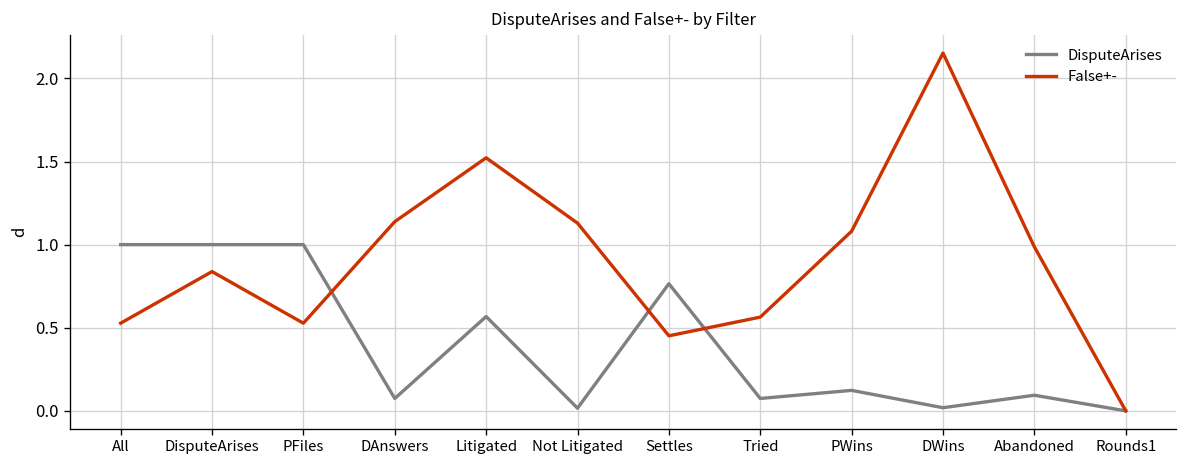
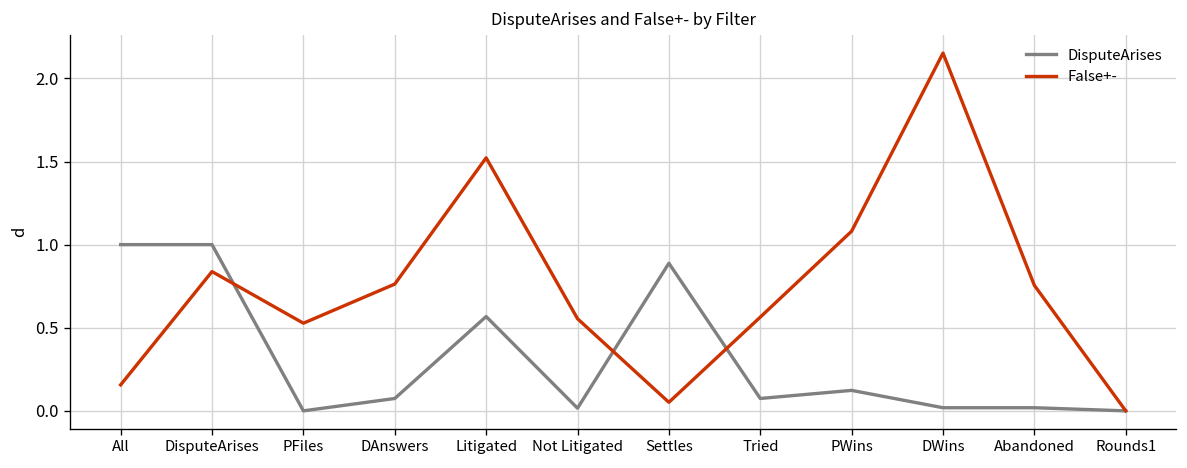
False+-, All: 0.53 -> 0.16
DisputeArises, PFiles: 1 -> 0
False+-, DAnswers: 1.14 -> 0.76
False+-, Not Litigated: 1.13 -> 0.55
DisputeArises, Settles: 0.76 -> 0.89
False+-, Settles: 0.45 -> 0.05
DisputeArises, Abandoned: 0.09 -> 0.02
False+-, Abandoned: 0.99 -> 0.75
